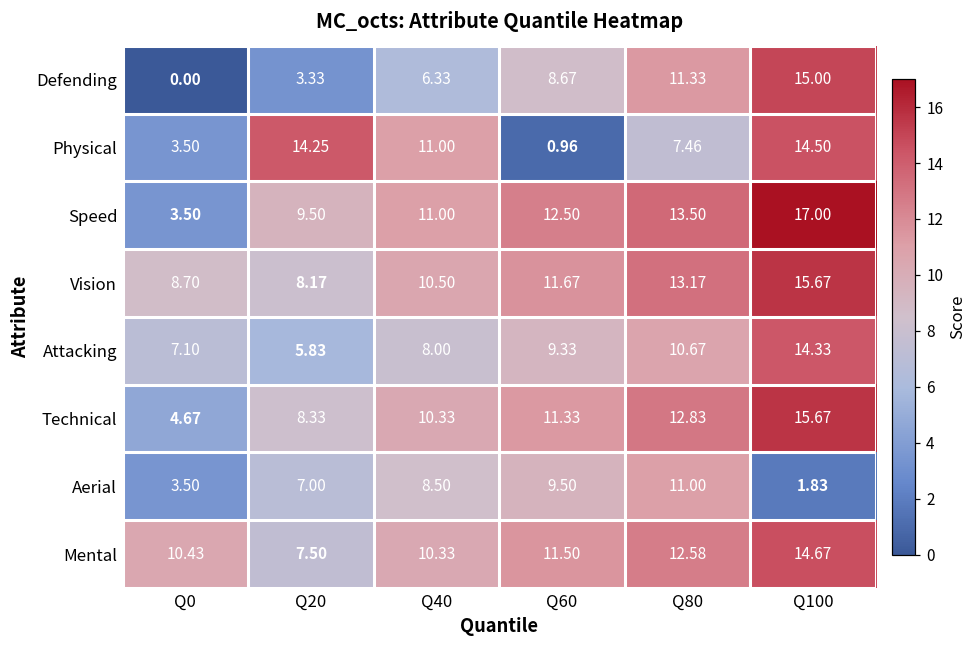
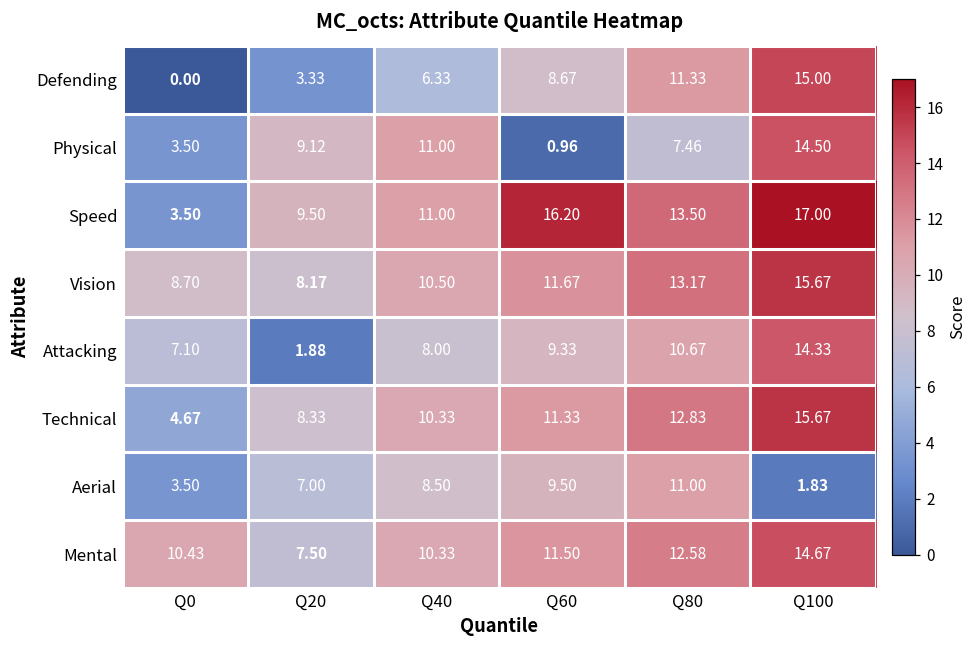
Physical, Q20: 14.25 -> 9.12
Speed, Q60: 12.50 -> 16.20
Attacking, Q20: 5.83 -> 1.88
